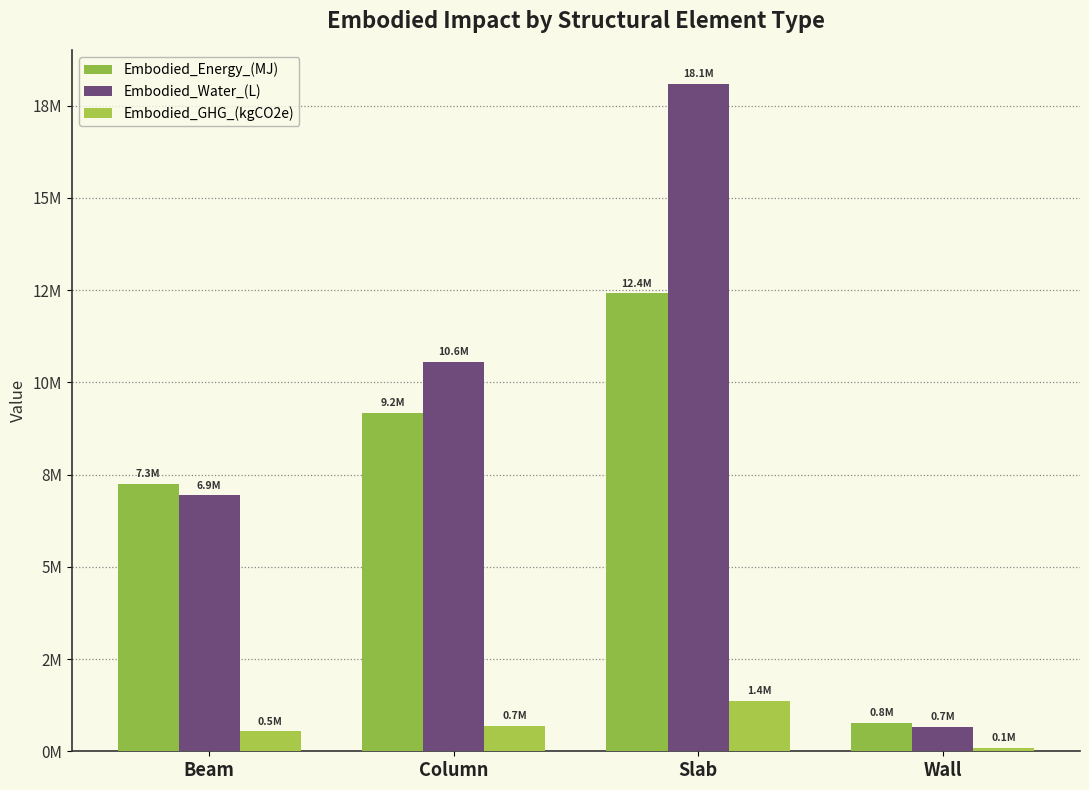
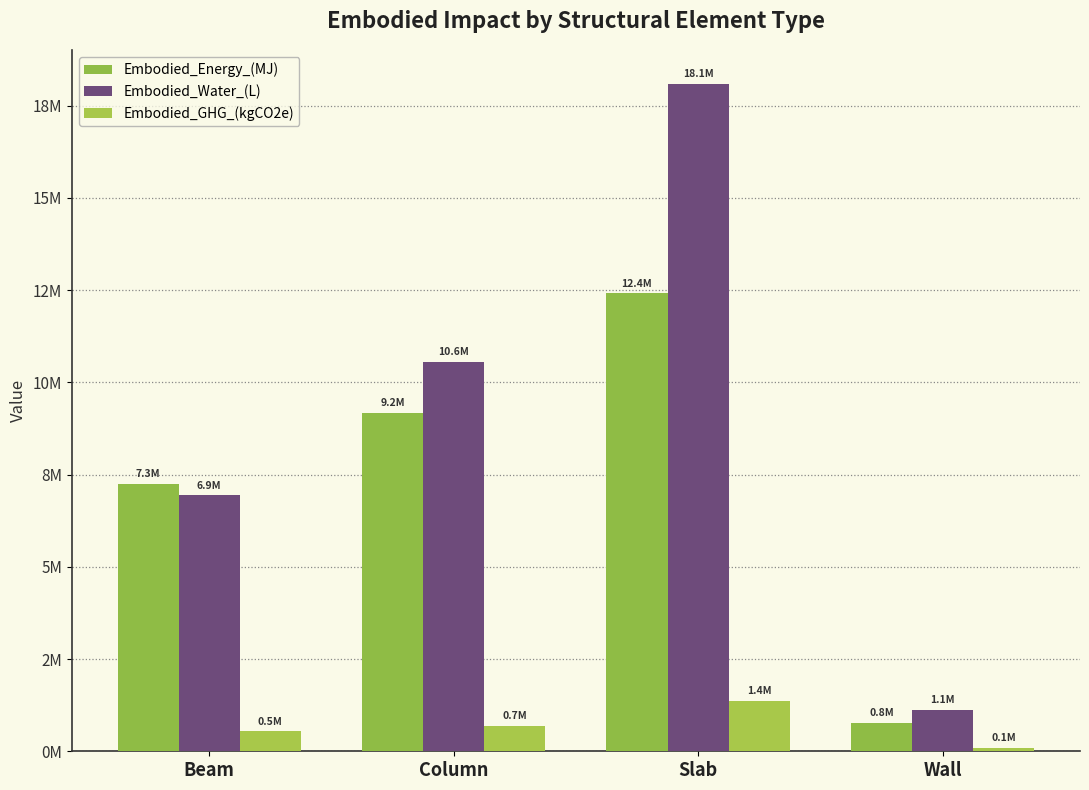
Embodied_Water_(L), Wall: 0.7M -> 1.1M
